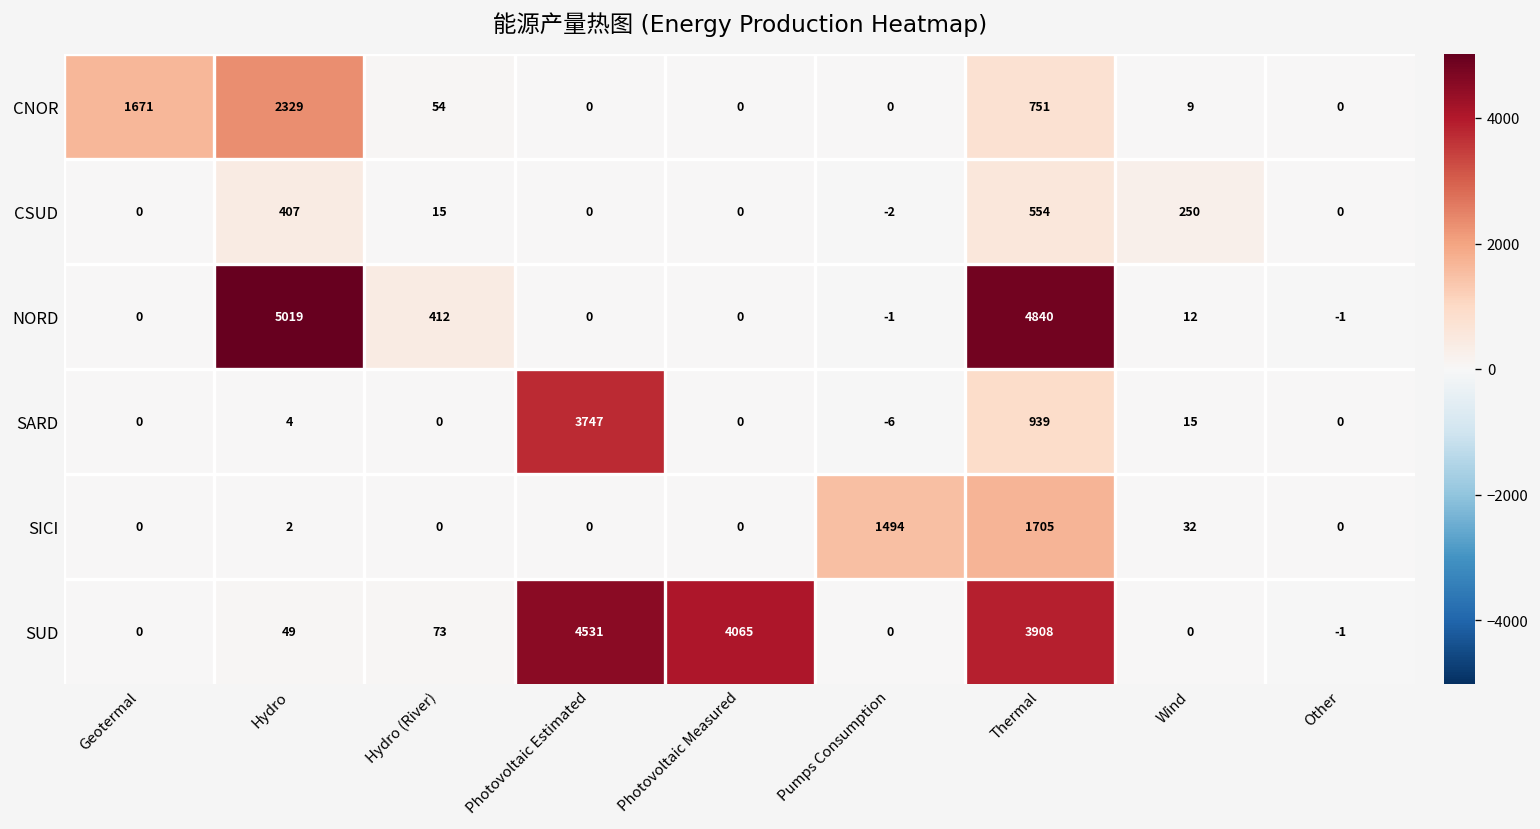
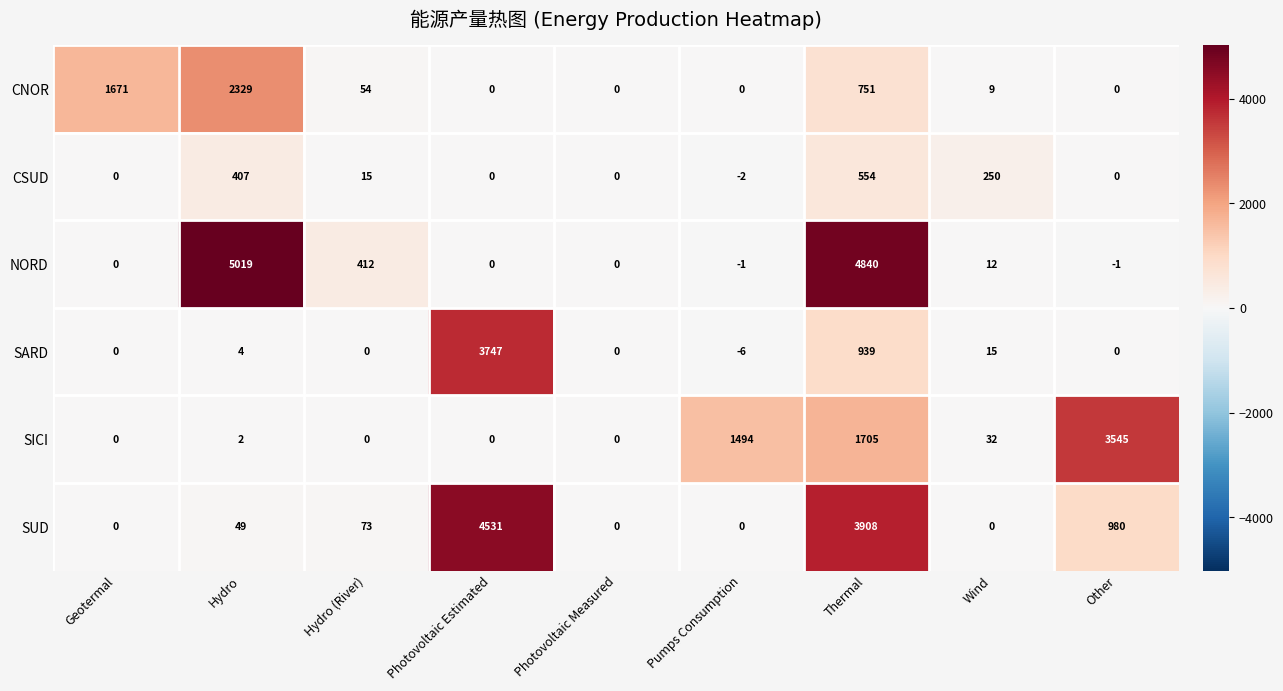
SICI, Other: 0 -> 3545
SUD, Photovoltaic Measured: 4065 -> 0
SUD, Other: -1 -> 980
